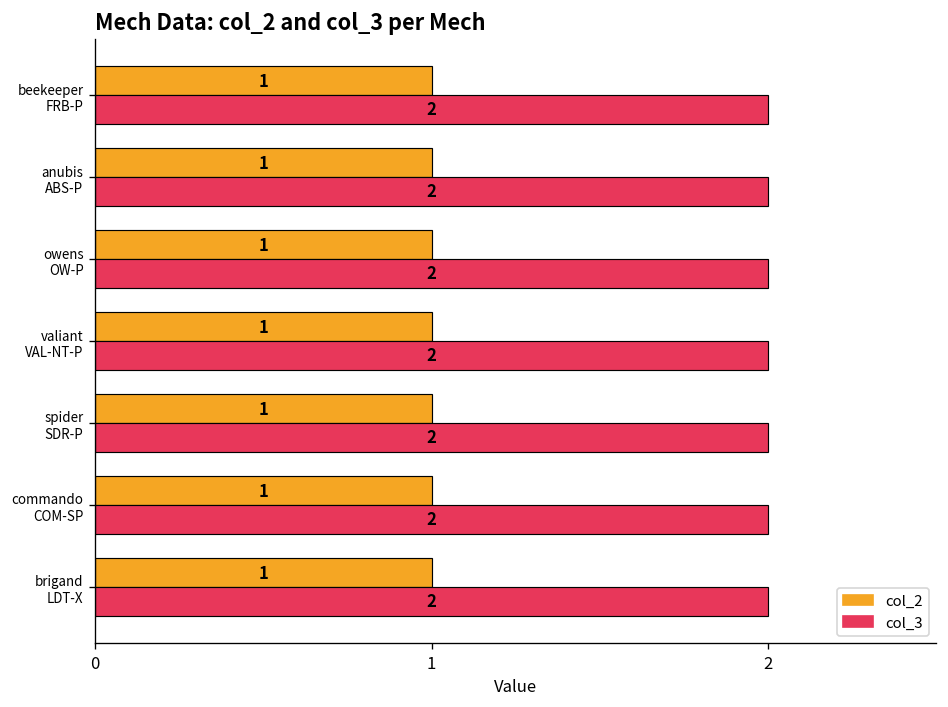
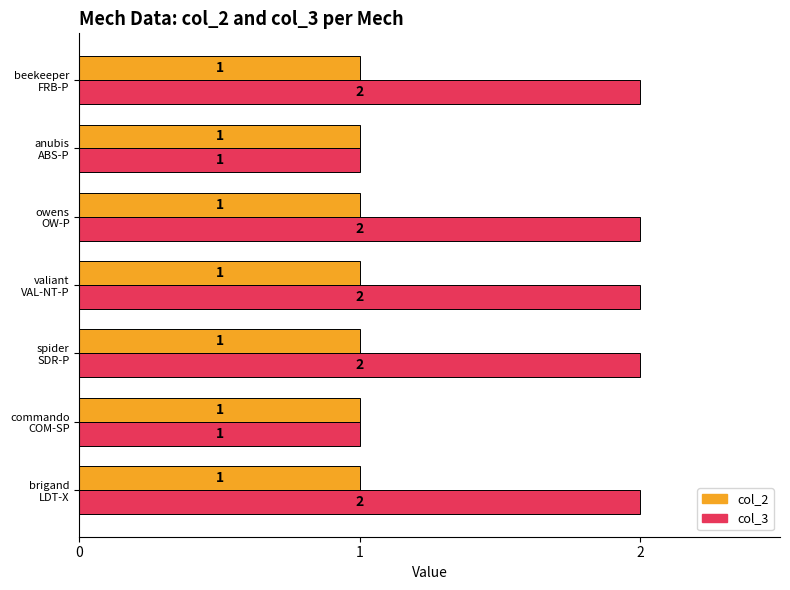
col_3, anubis ABS-P: 2 -> 1
col_3, commando COM-SP: 2 -> 1
